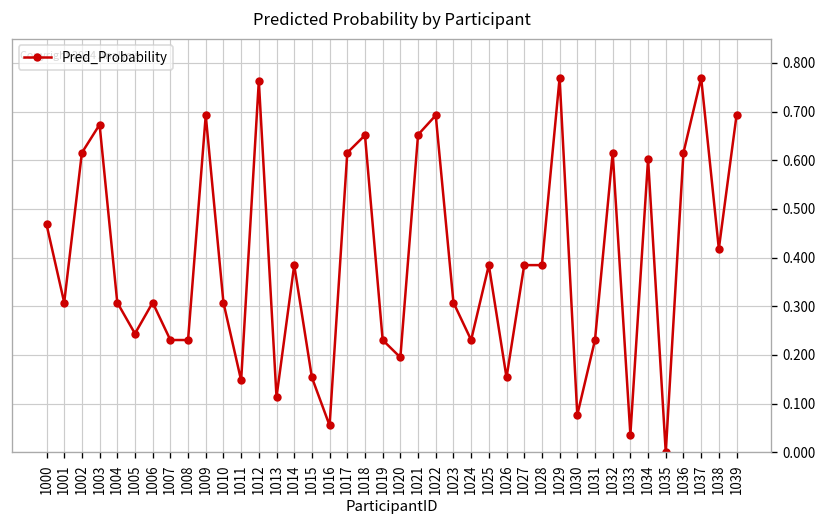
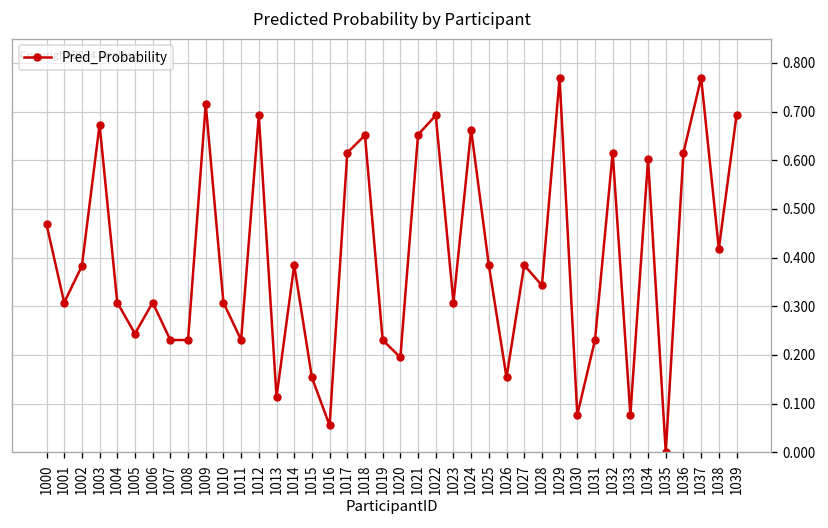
1002: 0.62 -> 0.38
1009: 0.69 -> 0.72
1011: 0.15 -> 0.23
1012: 0.76 -> 0.69
1024: 0.23 -> 0.66
1028: 0.38 -> 0.34
1033: 0.04 -> 0.08
